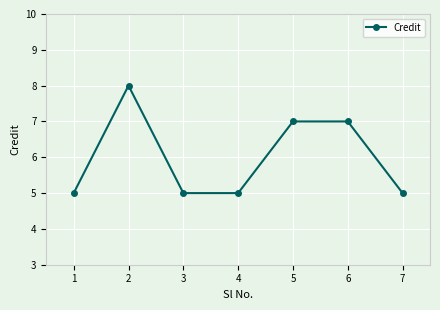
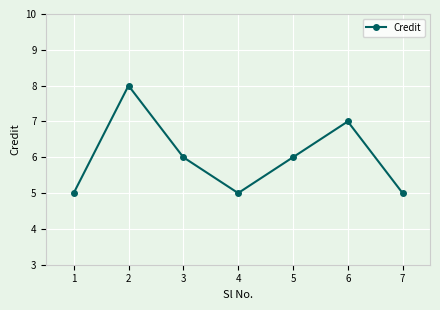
3: 5 -> 6
5: 7 -> 6
